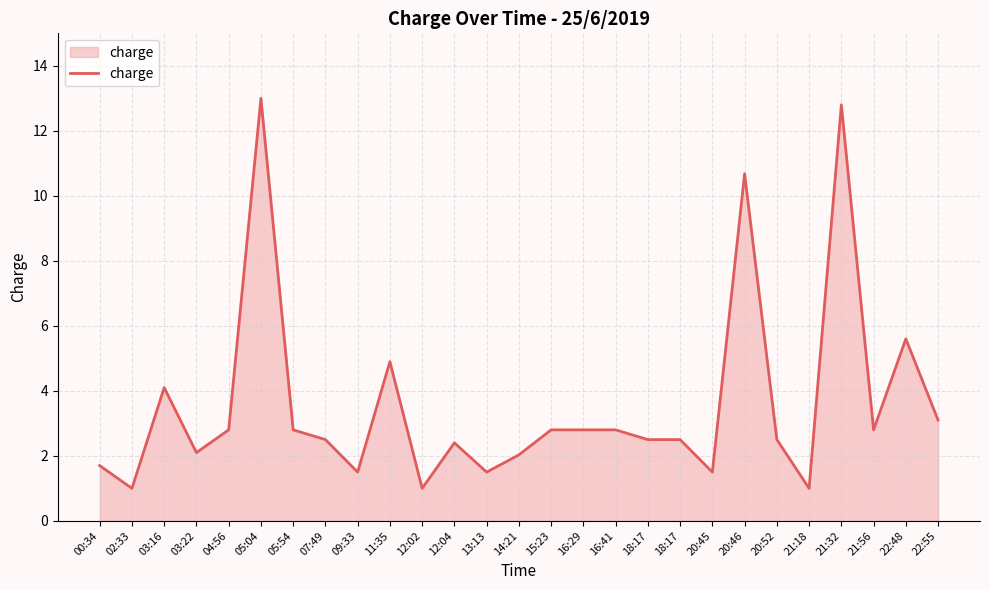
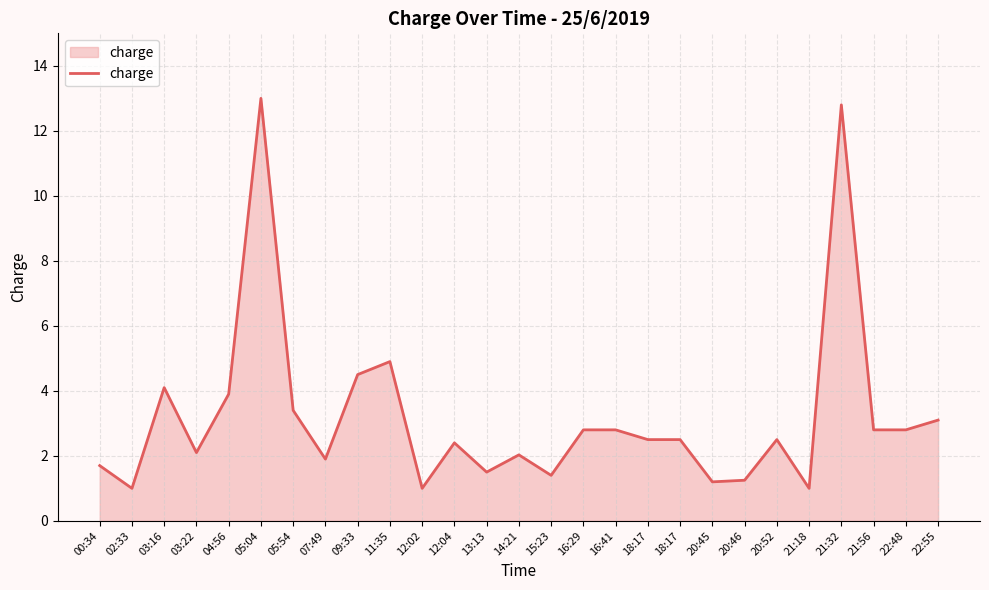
04:56: 2.8 -> 3.9
05:54: 2.8 -> 3.4
07:49: 2.5 -> 1.9
09:33: 1.5 -> 4.5
15:23: 2.8 -> 1.4
20:45: 1.5 -> 1.2
20:46: 10.7 -> 1.3
22:48: 5.6 -> 2.8
